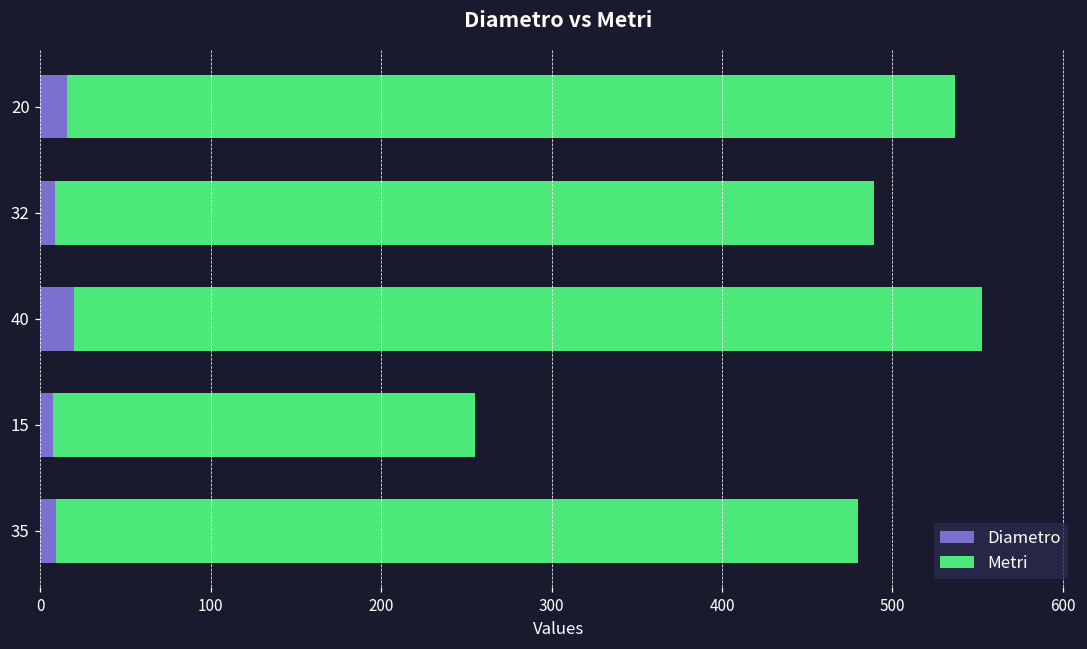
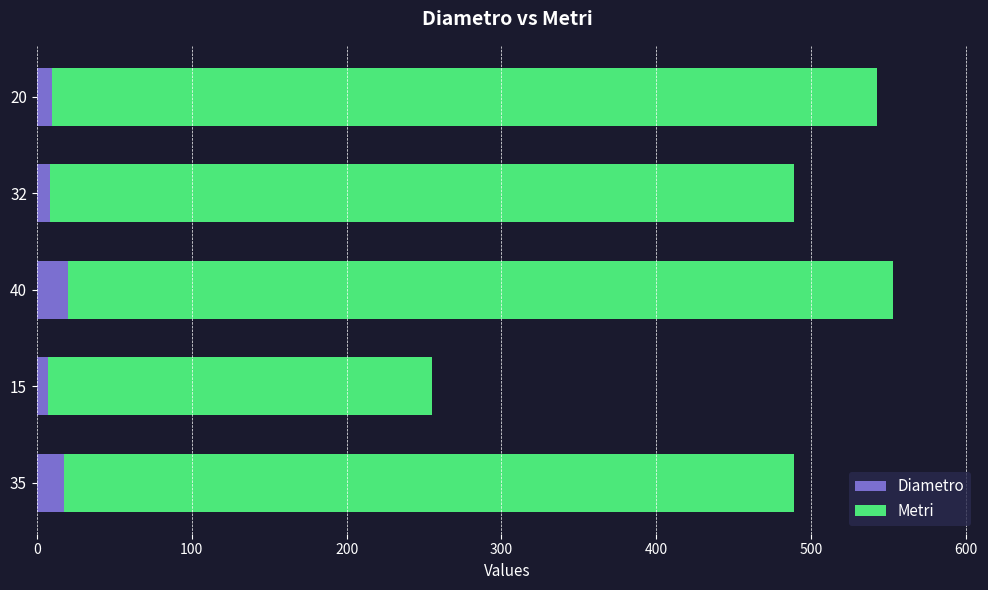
Diametro, 20: 16 -> 10
Metri, 20: 521 -> 533
Diametro, 35: 9 -> 18
